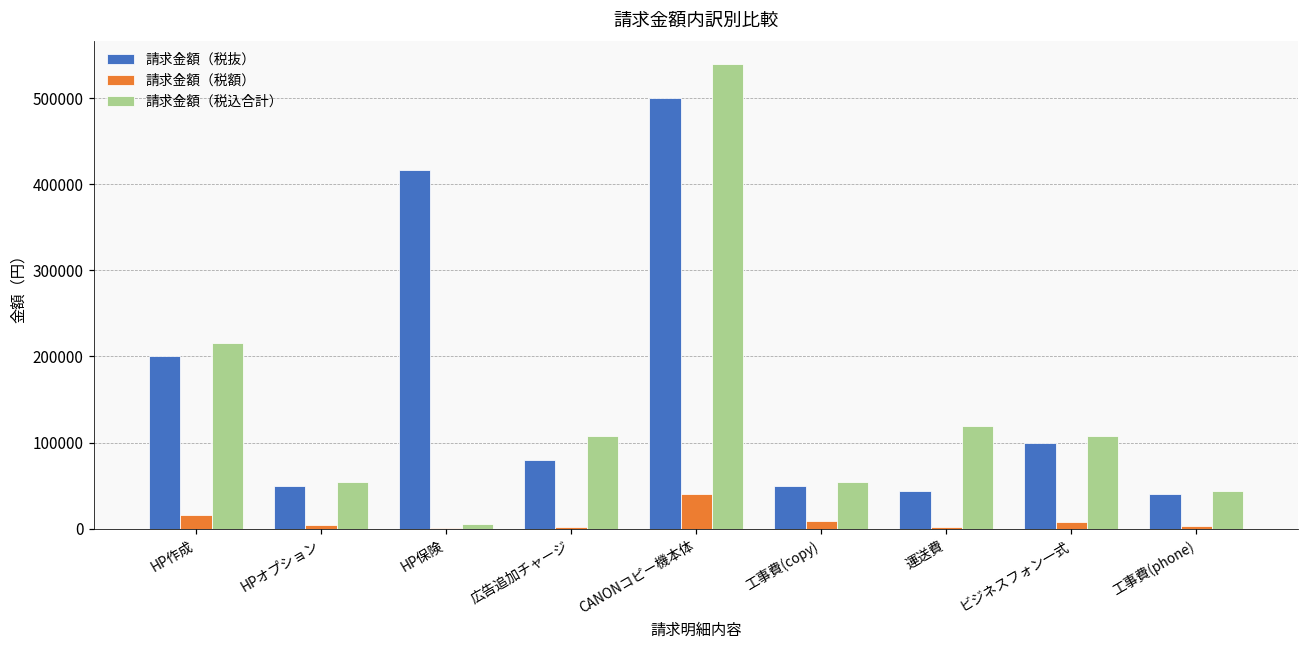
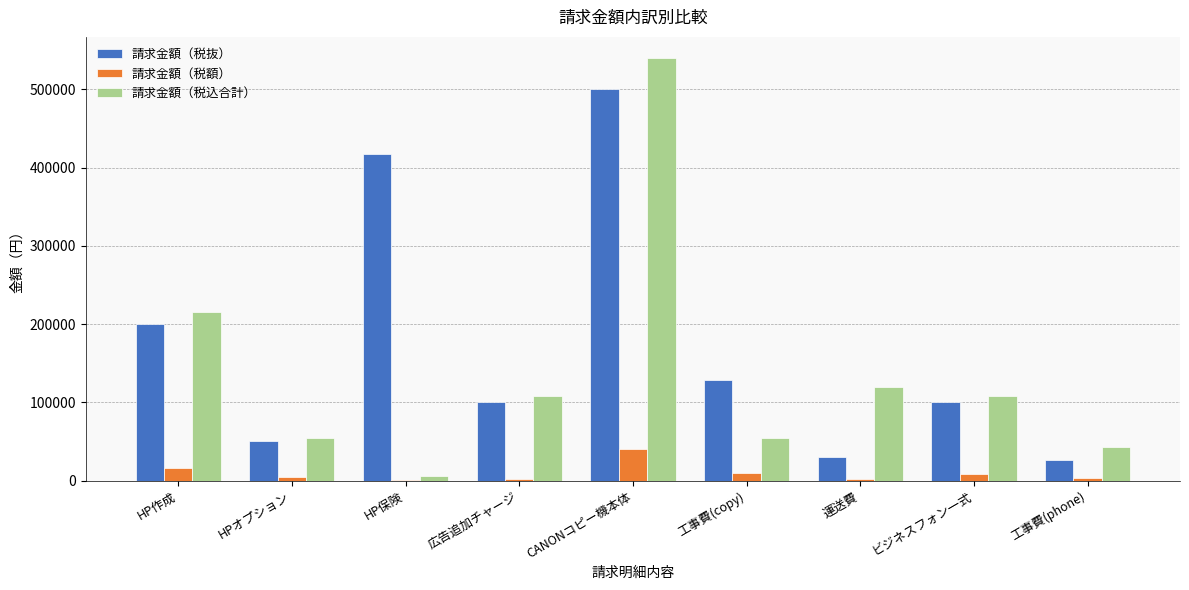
請求金額（税抜）, 広告追加チャージ: 80000 -> 100000
請求金額（税抜）, 工事費(copy): 50000 -> 130000
請求金額（税抜）, 運送費: 40000 -> 30000
請求金額（税抜）, 工事費(phone): 40000 -> 30000
